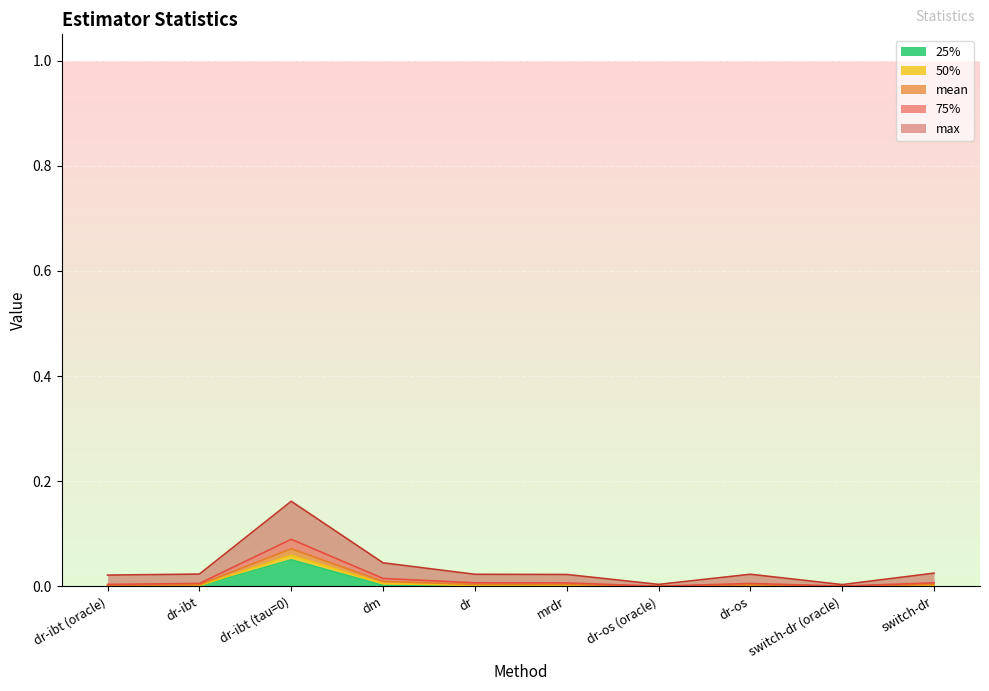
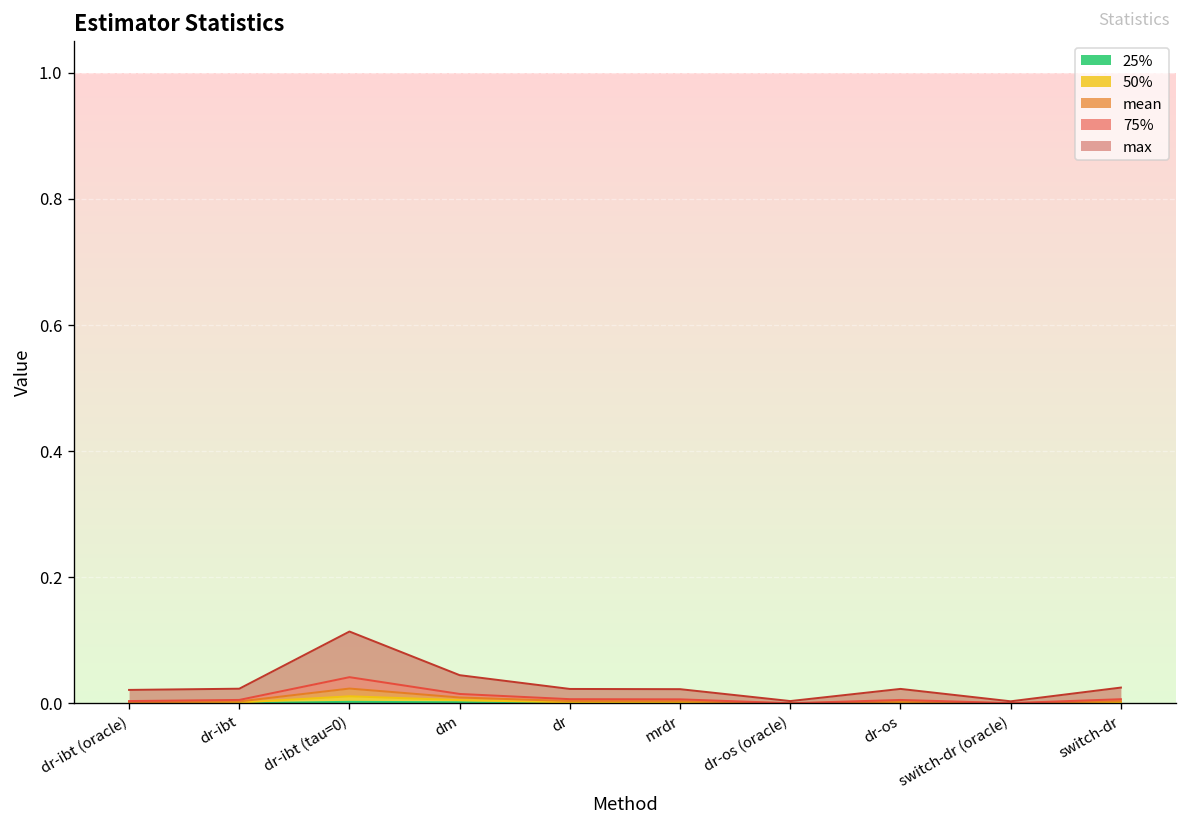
25%, dr-ibt (tau=0): 0.05 -> 0.00
